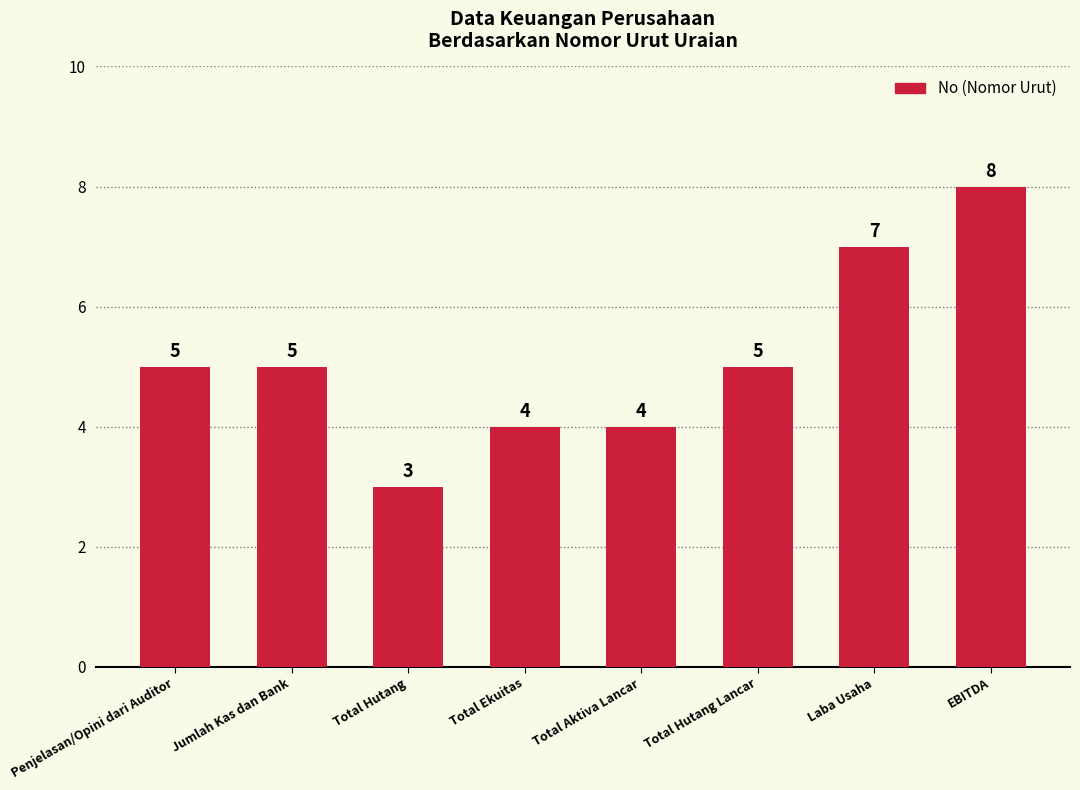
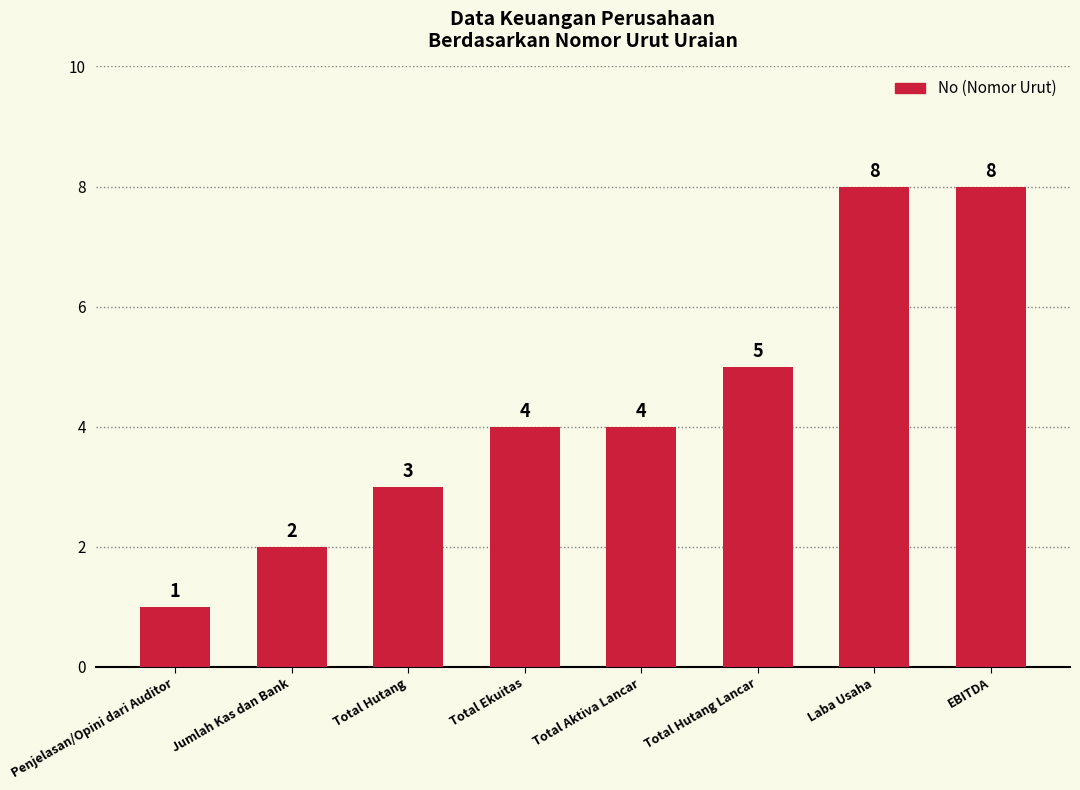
Penjelasan/Opini dari Auditor: 5 -> 1
Jumlah Kas dan Bank: 5 -> 2
Laba Usaha: 7 -> 8
